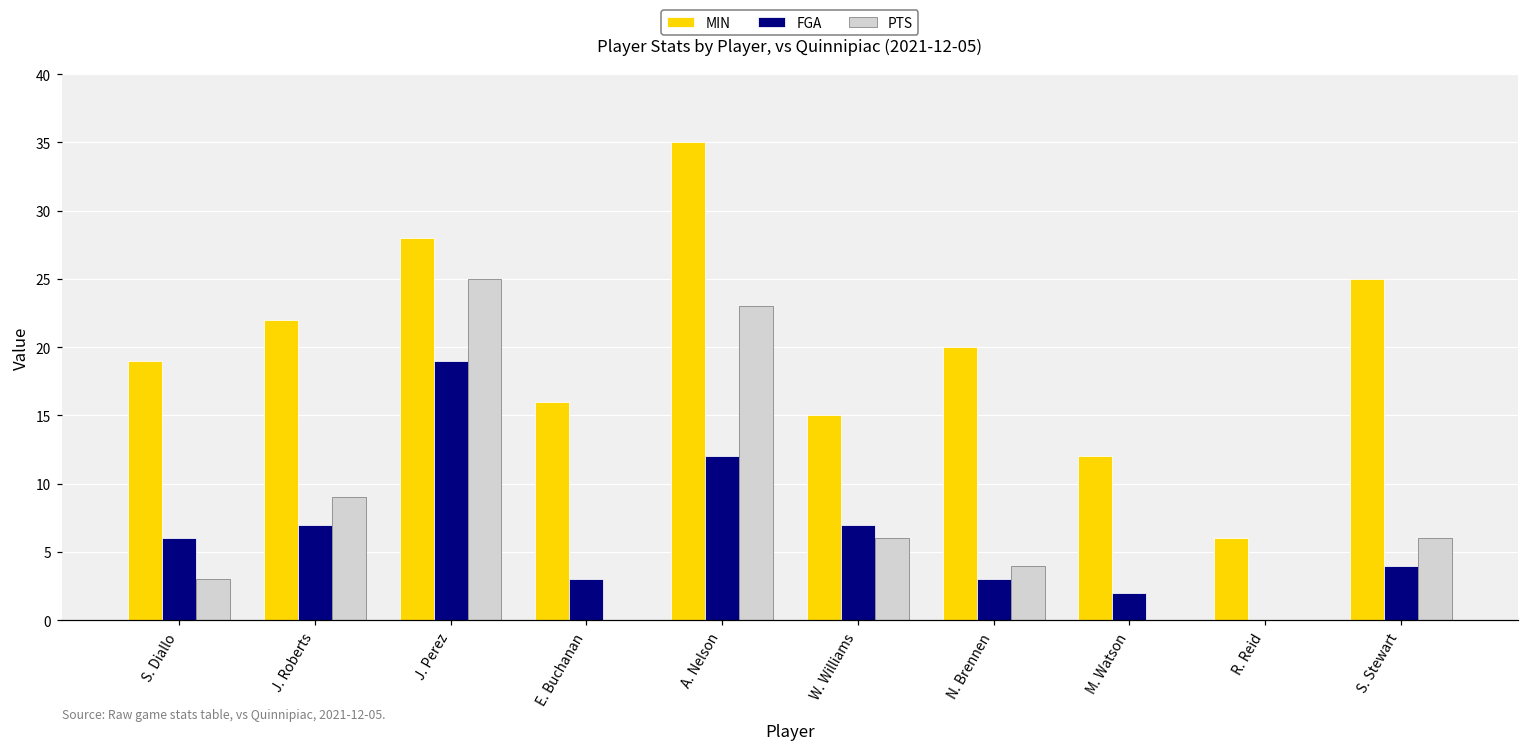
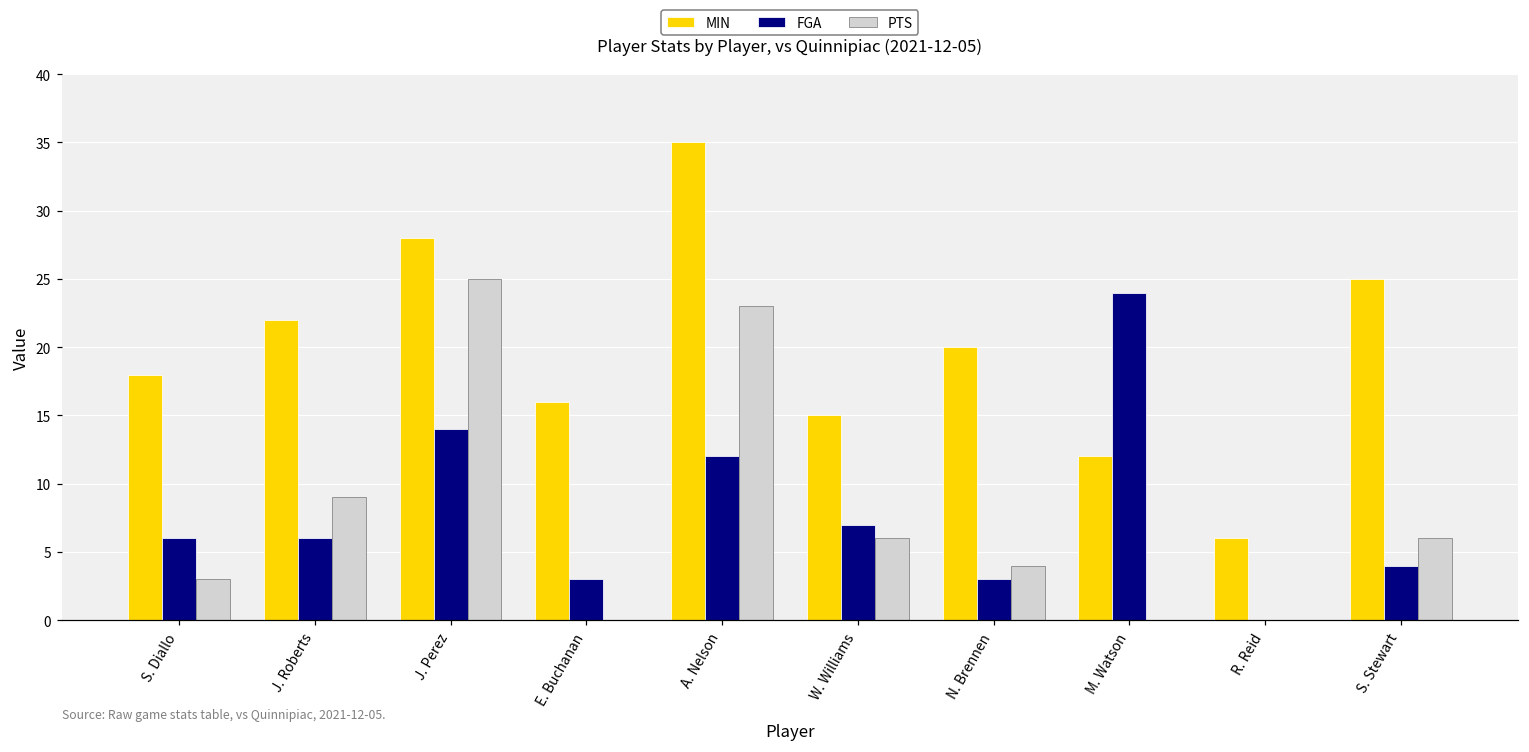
MIN, S. Diallo: 19 -> 18
FGA, J. Roberts: 7 -> 6
FGA, J. Perez: 19 -> 14
FGA, M. Watson: 2 -> 24
